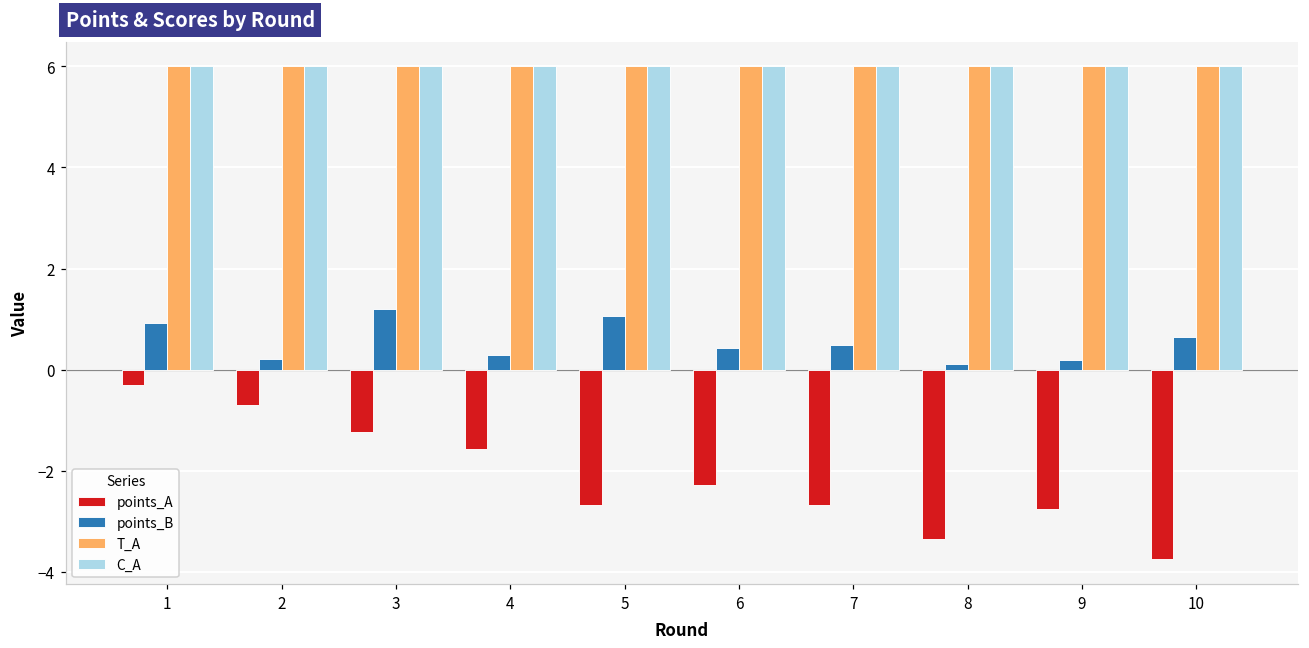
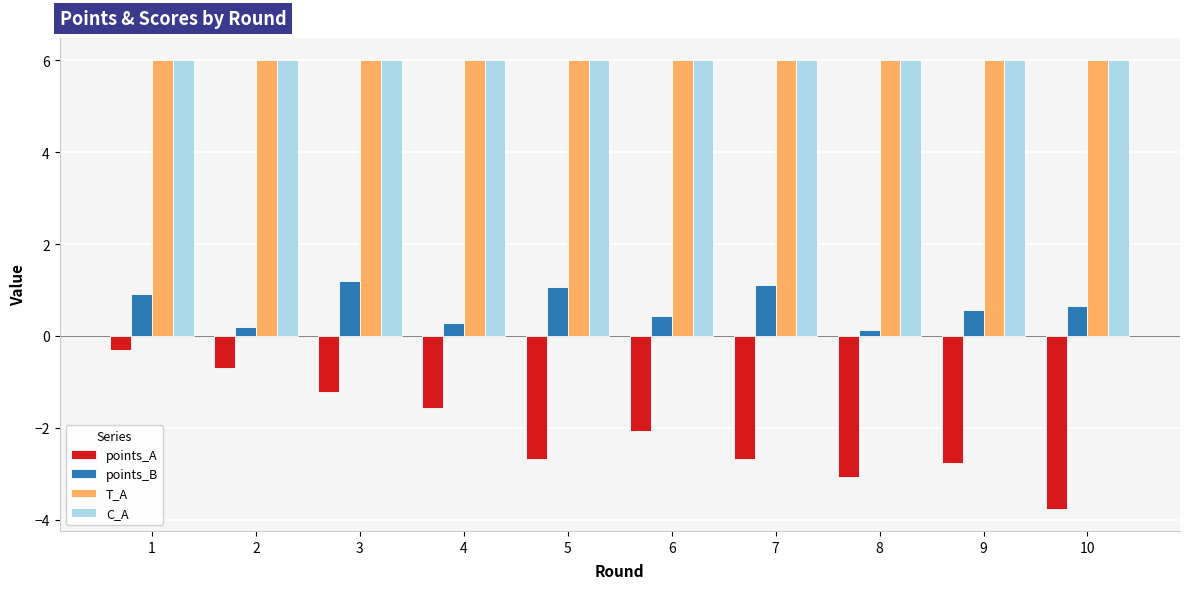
points_A, 6: -2.3 -> -2.1
points_B, 7: 0.5 -> 1.1
points_A, 8: -3.4 -> -3.1
points_B, 9: 0.2 -> 0.6
